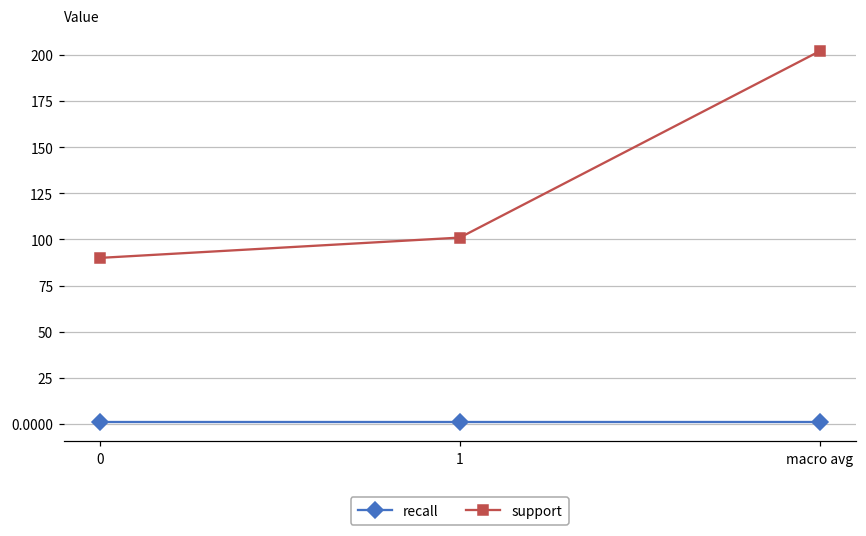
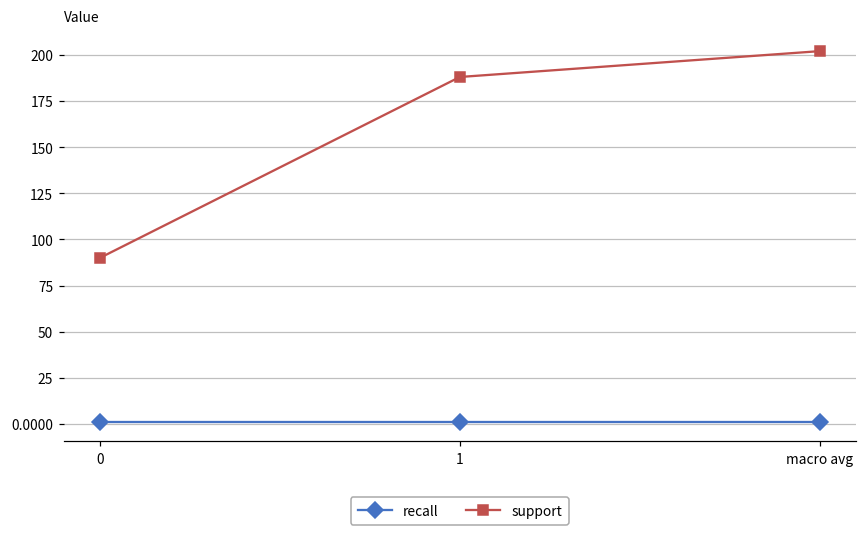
support, 1: 101 -> 188
